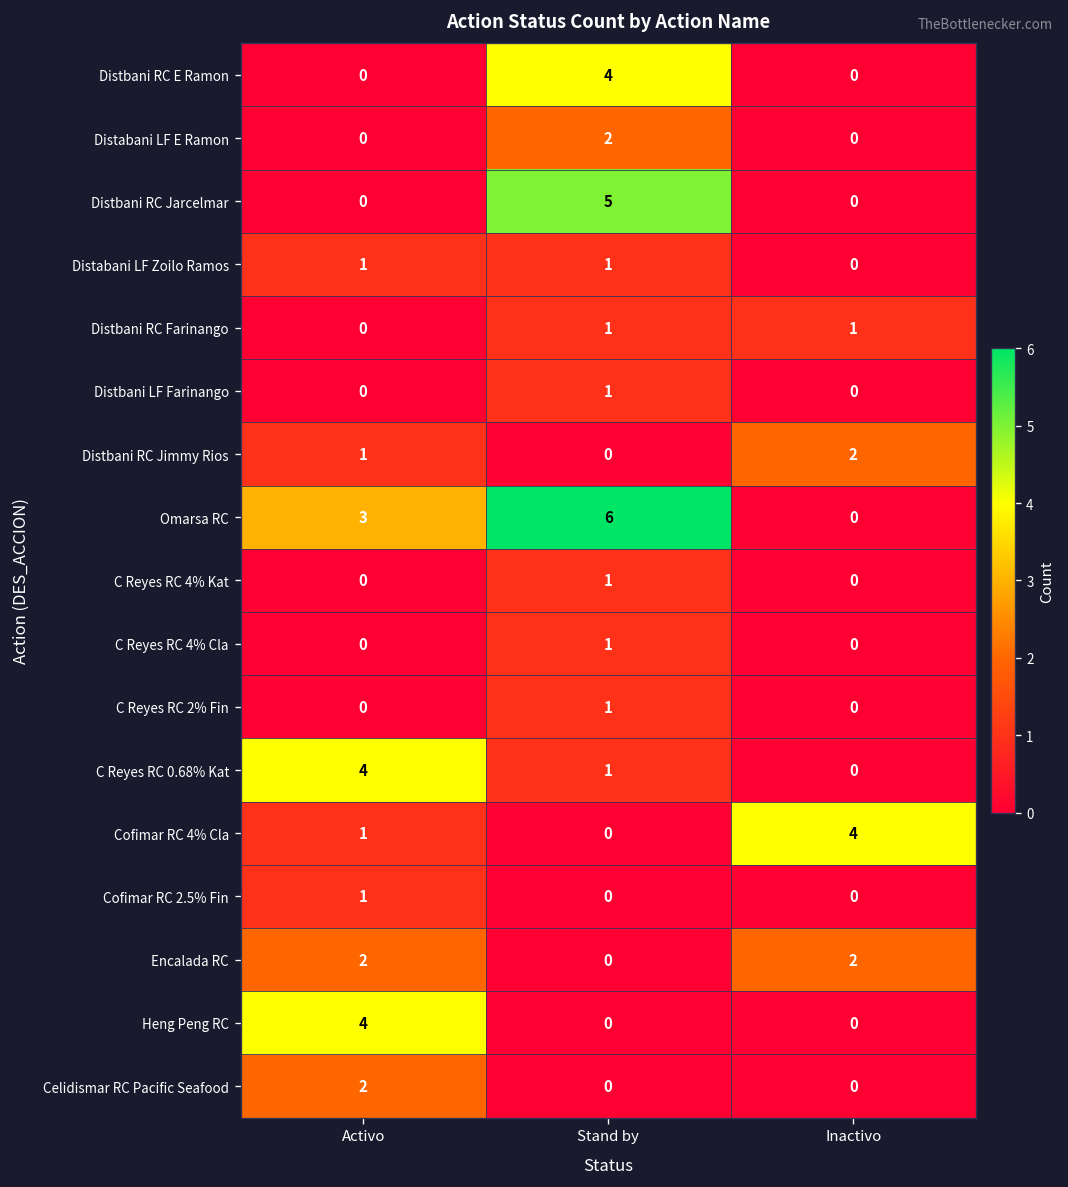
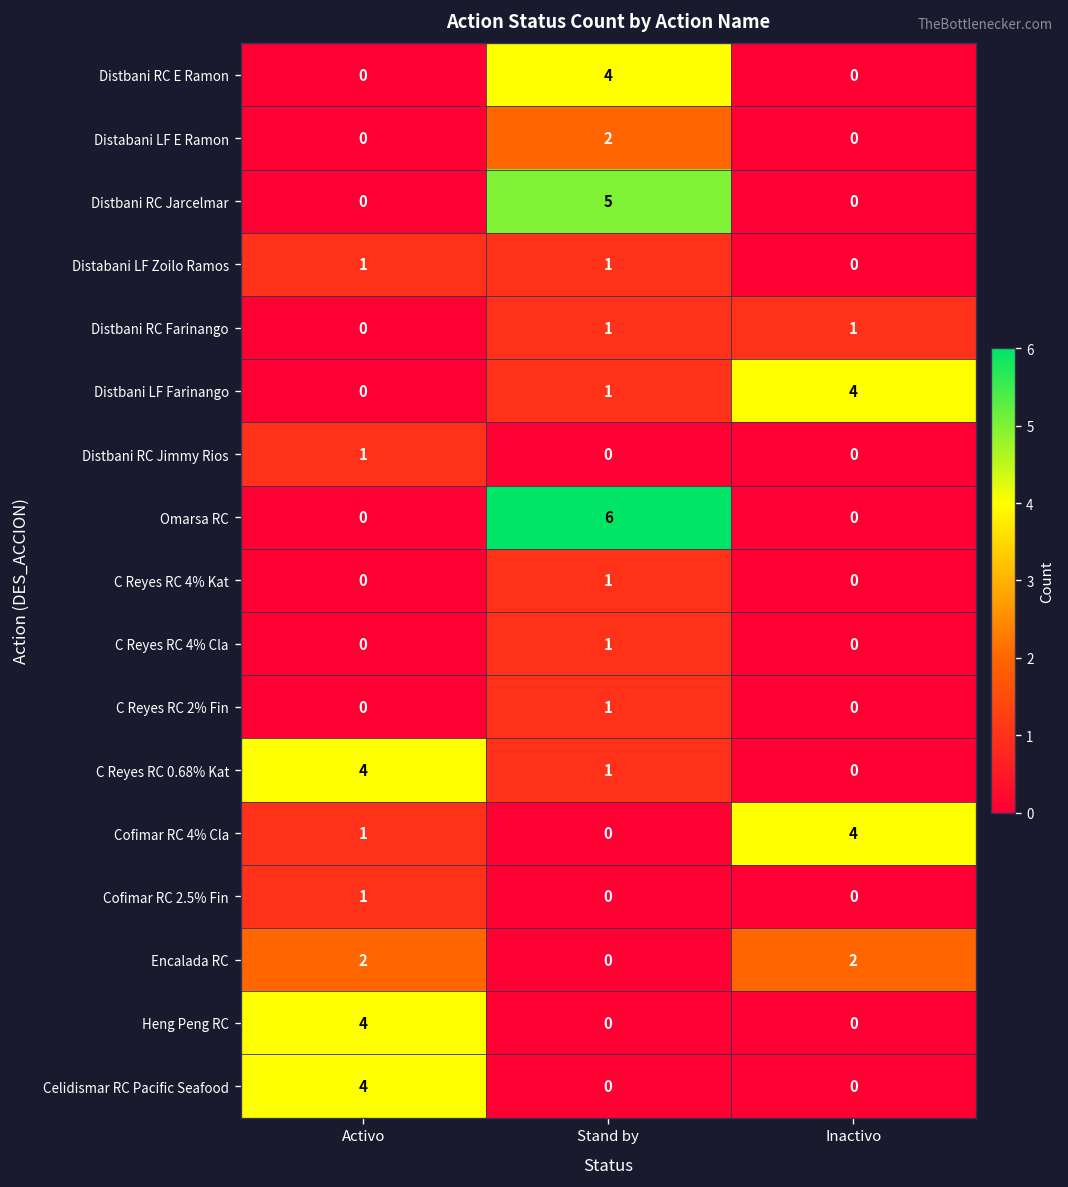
Distbani LF Farinango, Inactivo: 0 -> 4
Distbani RC Jimmy Rios, Inactivo: 2 -> 0
Omarsa RC, Activo: 3 -> 0
Celidismar RC Pacific Seafood, Activo: 2 -> 4
